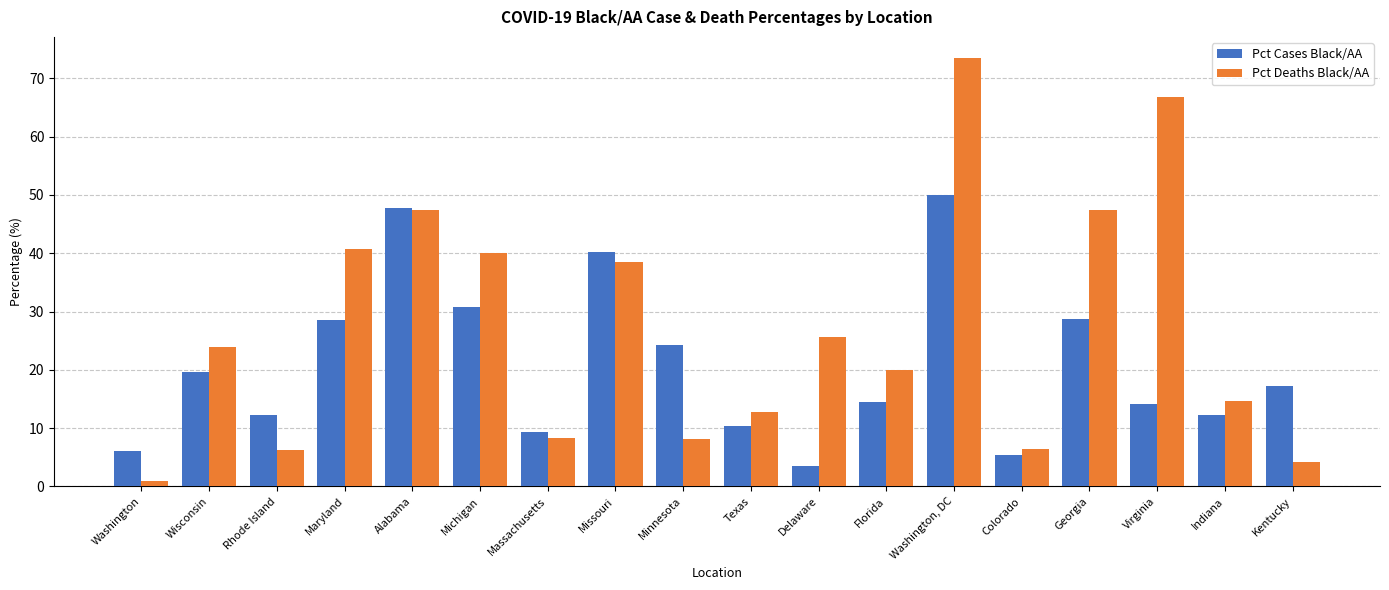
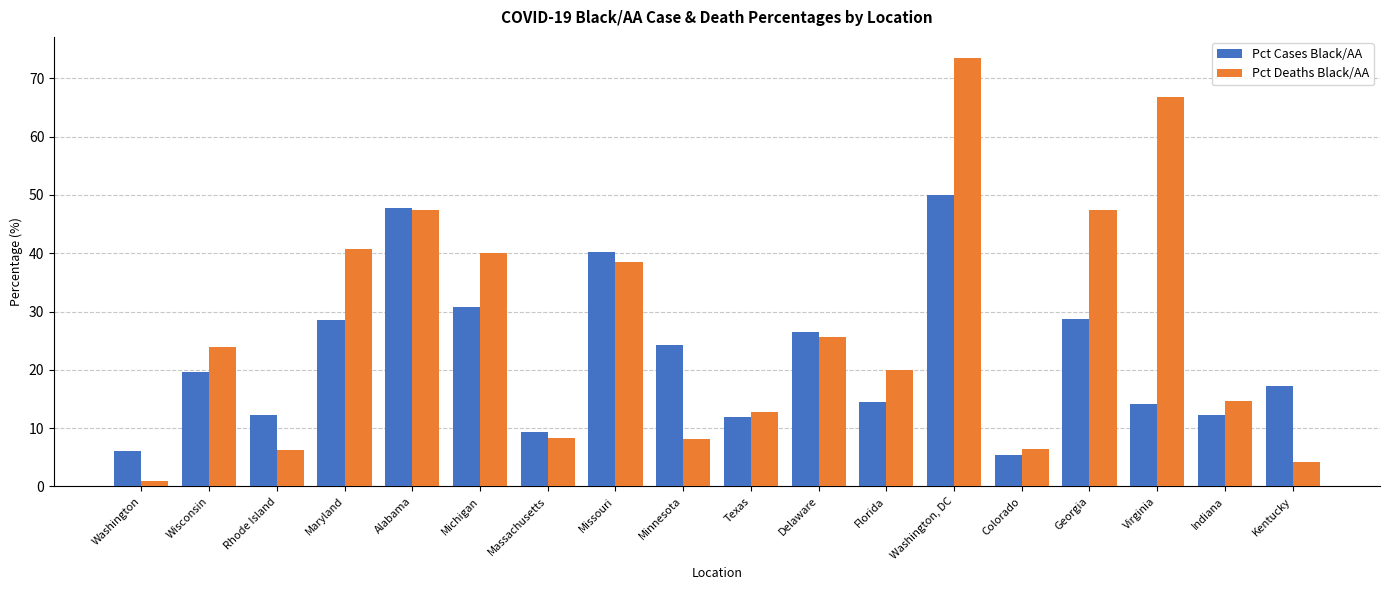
Pct Cases Black/AA, Texas: 10 -> 12
Pct Cases Black/AA, Delaware: 4 -> 26
